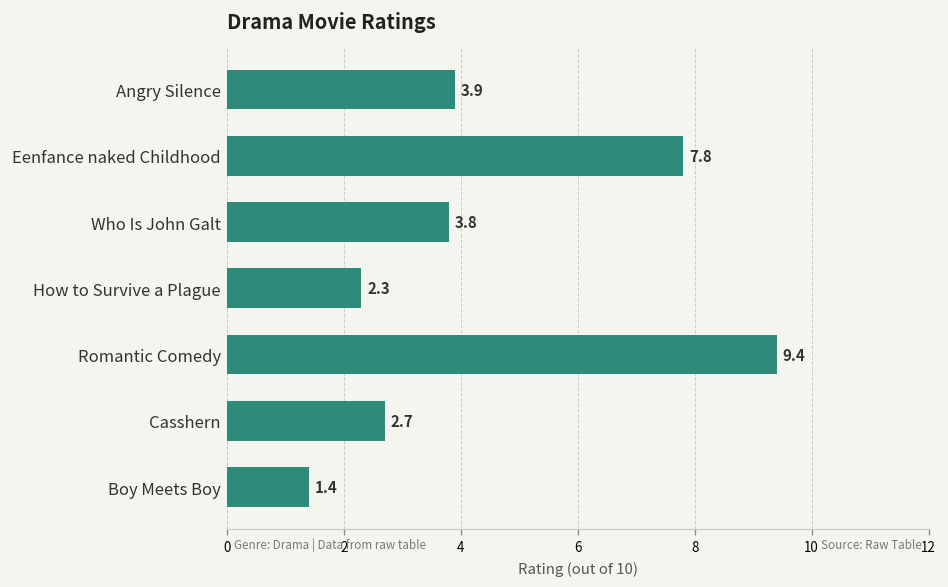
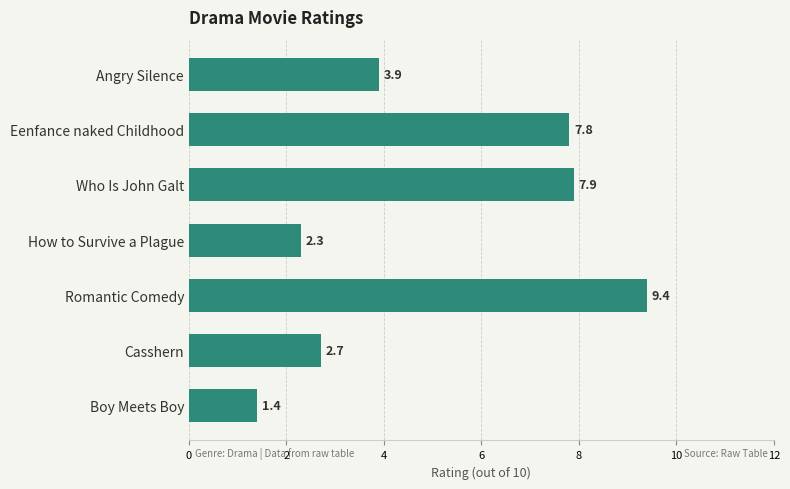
Who Is John Galt: 3.8 -> 7.9
